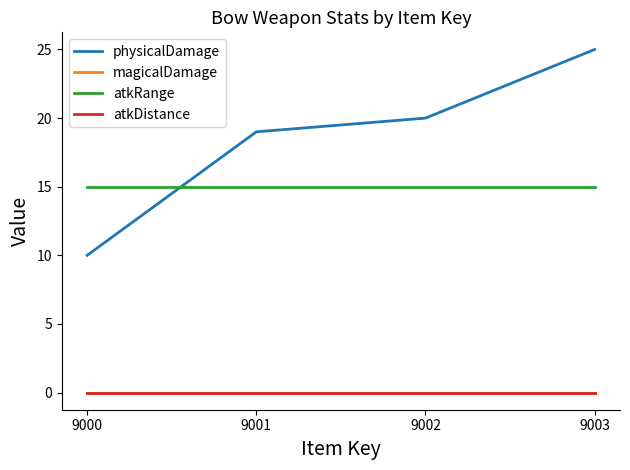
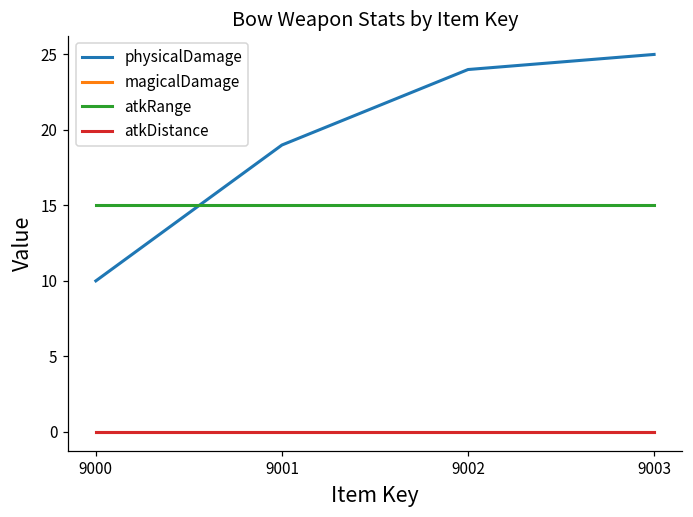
physicalDamage, 9002: 20 -> 24
